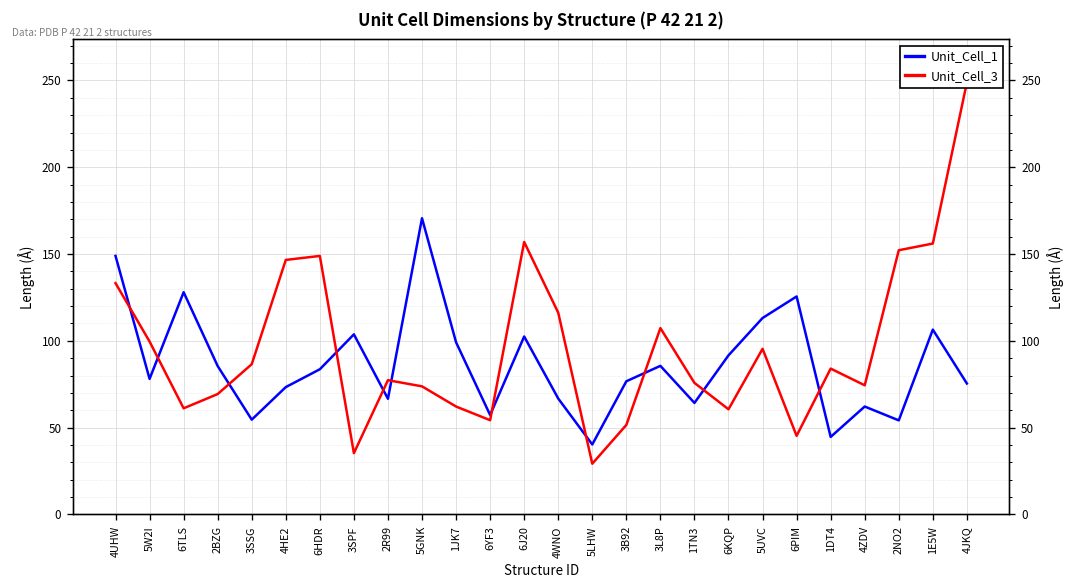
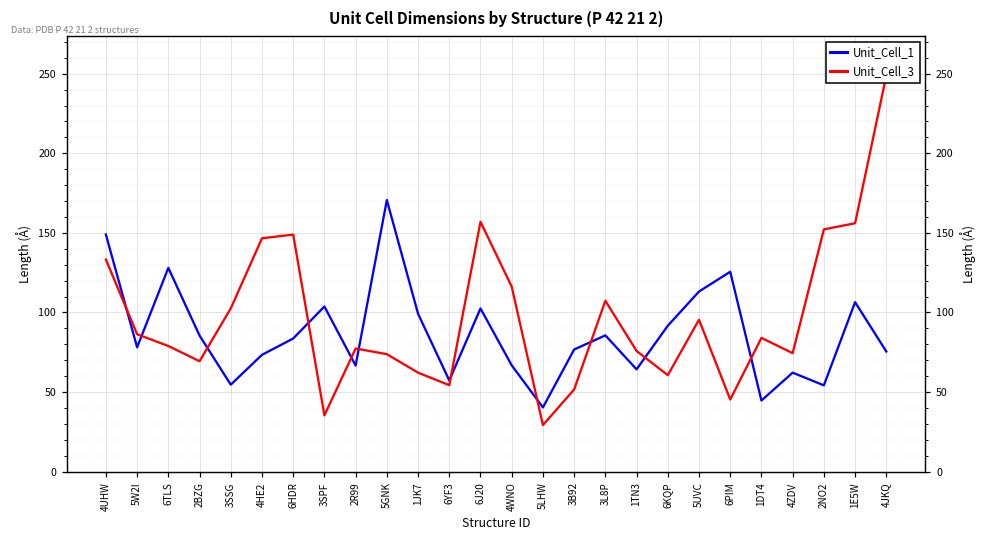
Unit_Cell_3, 5W2I: 100 -> 86
Unit_Cell_3, 6TLS: 61 -> 79
Unit_Cell_3, 3SSG: 87 -> 103
